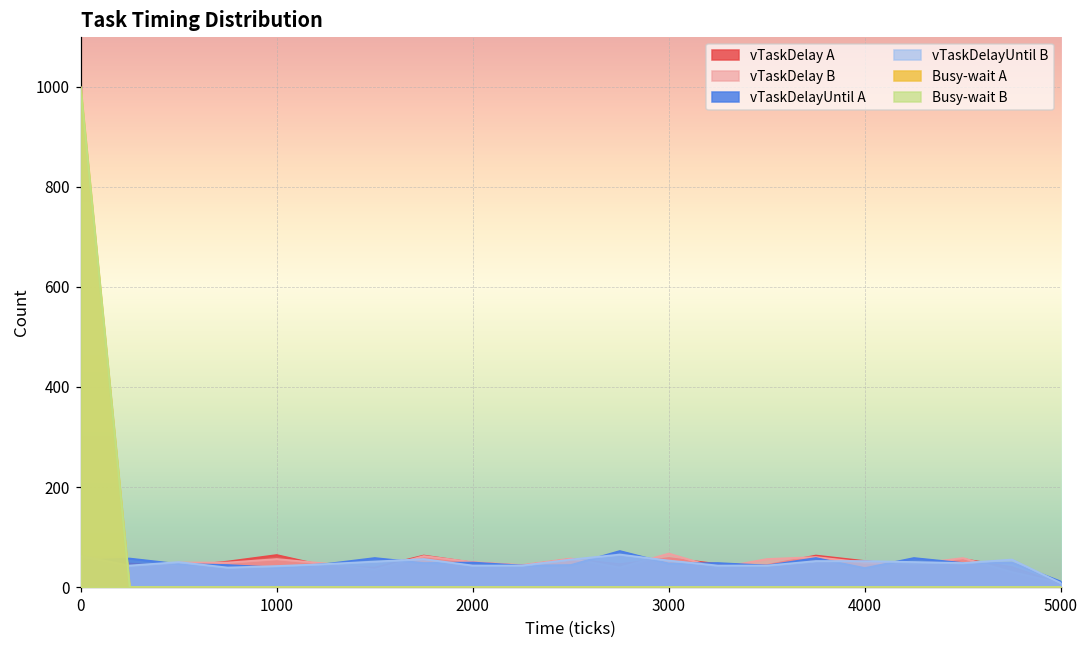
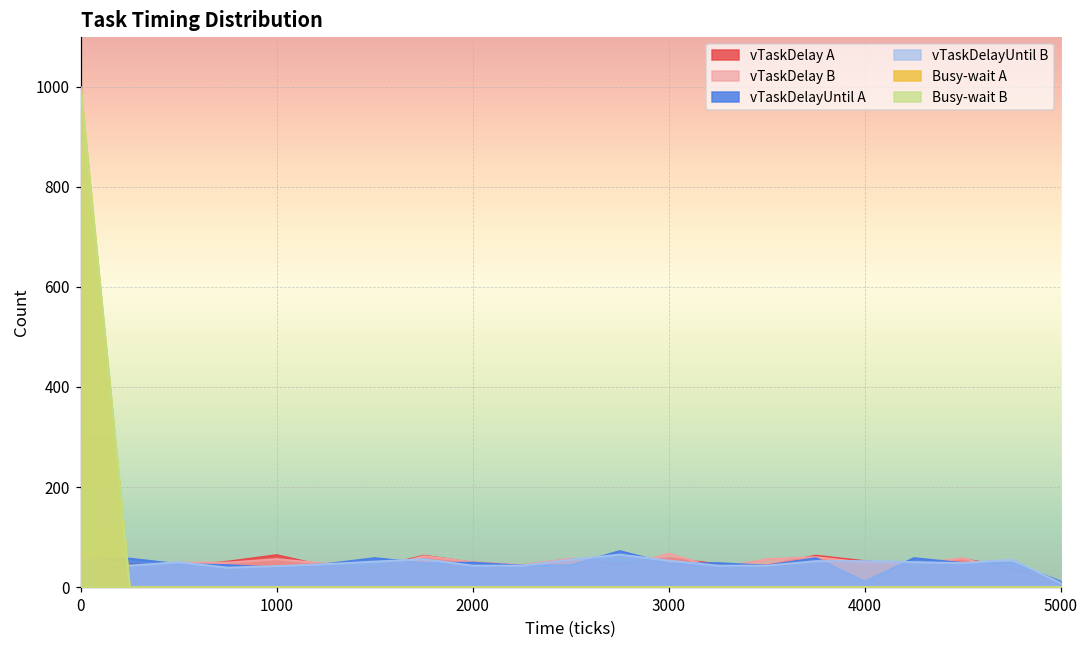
vTaskDelayUntil A, 4000: 40 -> 10
